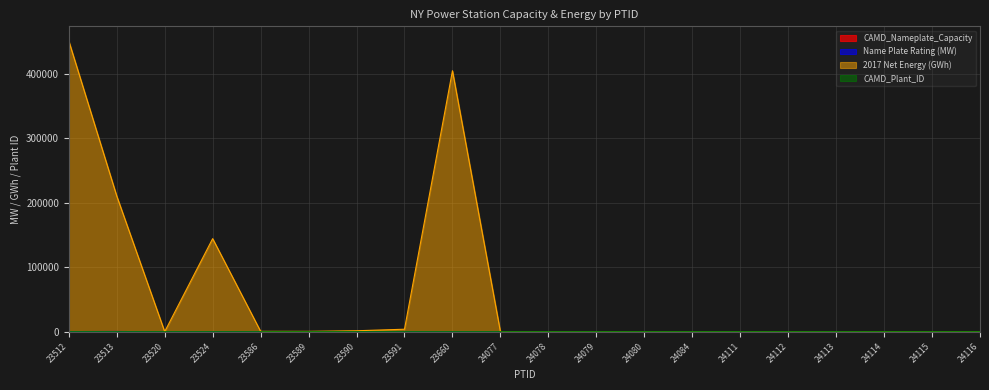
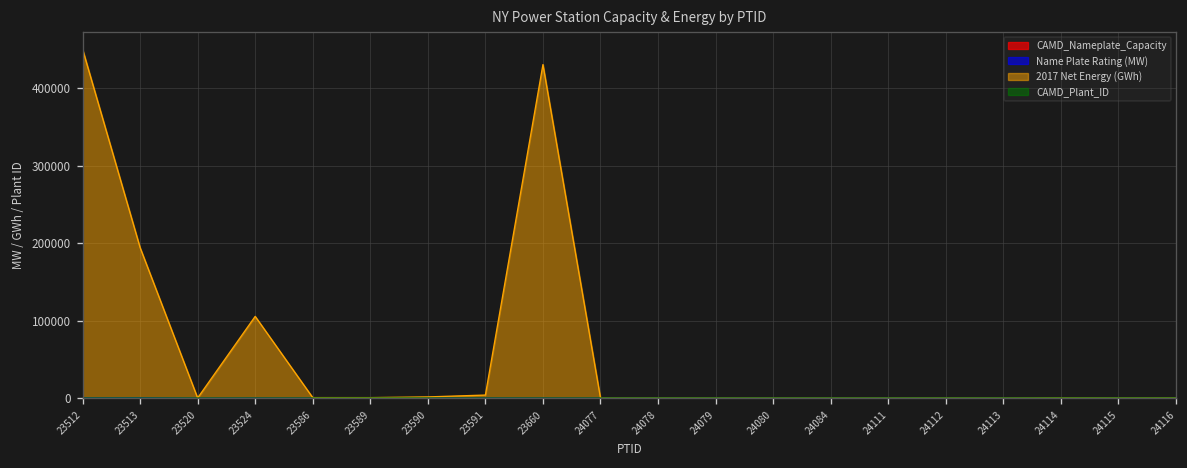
2017 Net Energy (GWh), 23513: 210000 -> 190000
2017 Net Energy (GWh), 23524: 140000 -> 110000
2017 Net Energy (GWh), 23660: 400000 -> 430000
